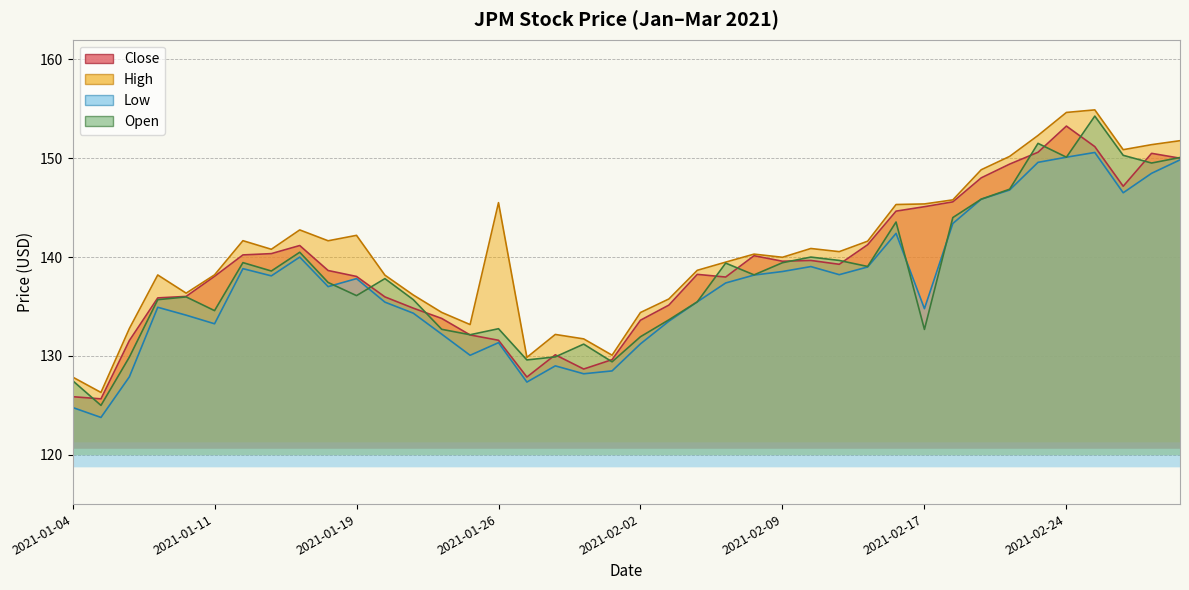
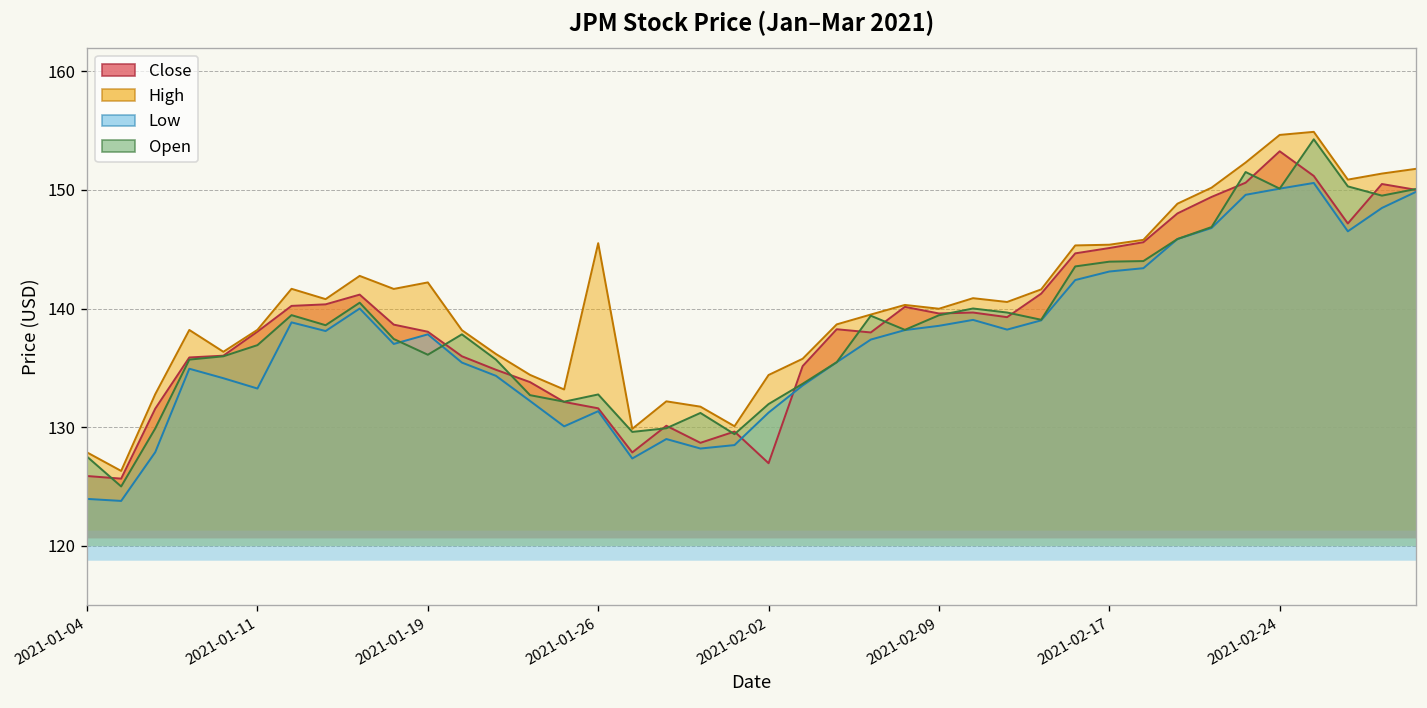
Low, 2021-01-04: 125 -> 124
Open, 2021-01-11: 135 -> 137
Close, 2021-02-02: 134 -> 127
Low, 2021-02-17: 135 -> 143
Open, 2021-02-17: 133 -> 144
